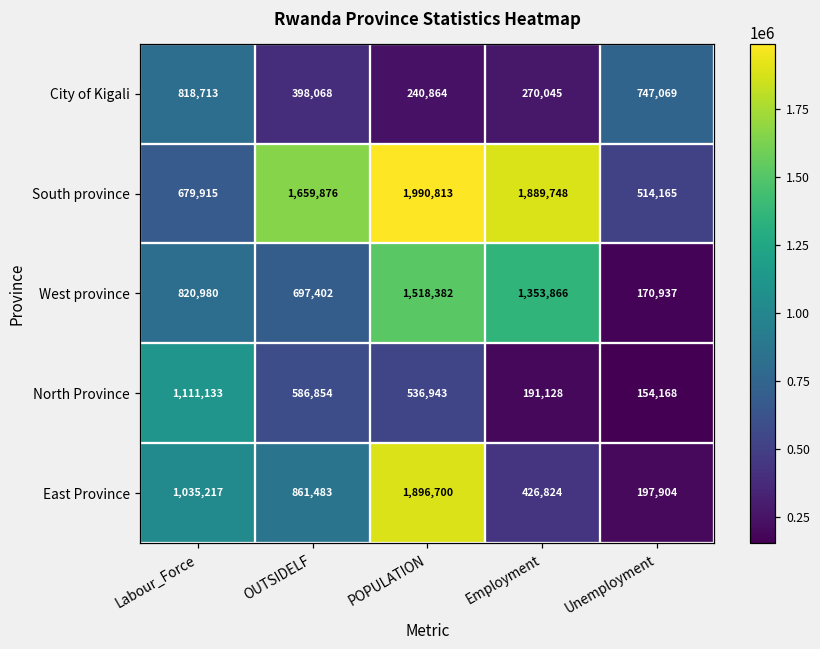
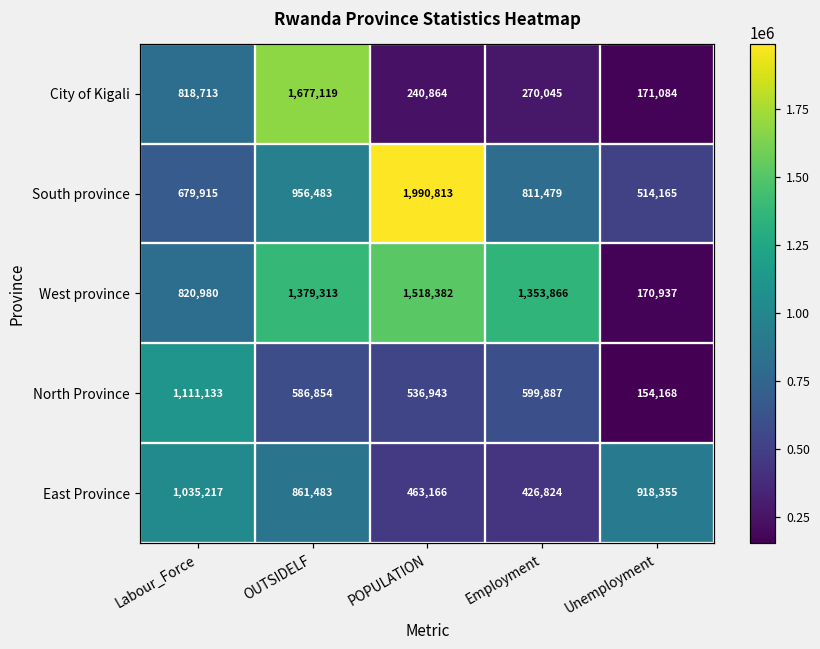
City of Kigali, OUTSIDELF: 398,068 -> 1,677,119
City of Kigali, Unemployment: 747,069 -> 171,084
South province, OUTSIDELF: 1,659,876 -> 956,483
South province, Employment: 1,889,748 -> 811,479
West province, OUTSIDELF: 697,402 -> 1,379,313
North Province, Employment: 191,128 -> 599,887
East Province, POPULATION: 1,896,700 -> 463,166
East Province, Unemployment: 197,904 -> 918,355
